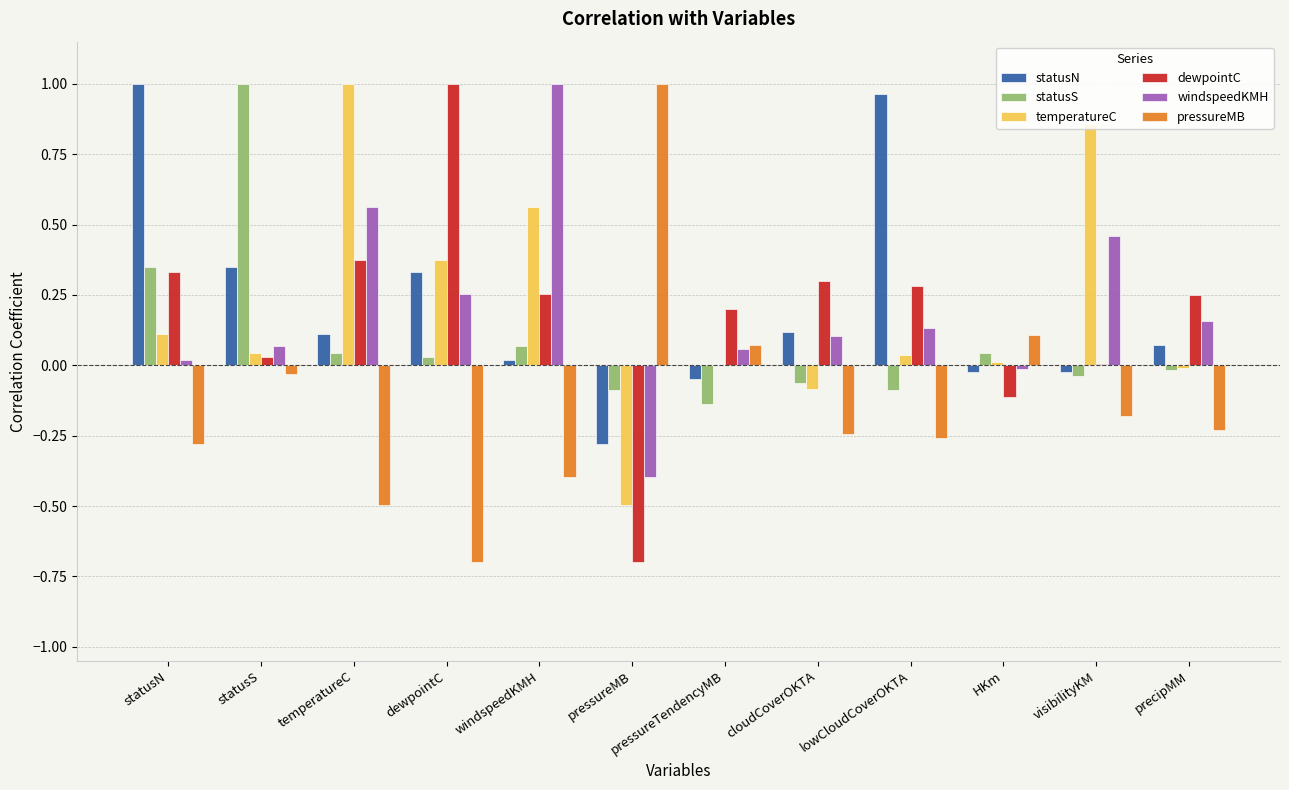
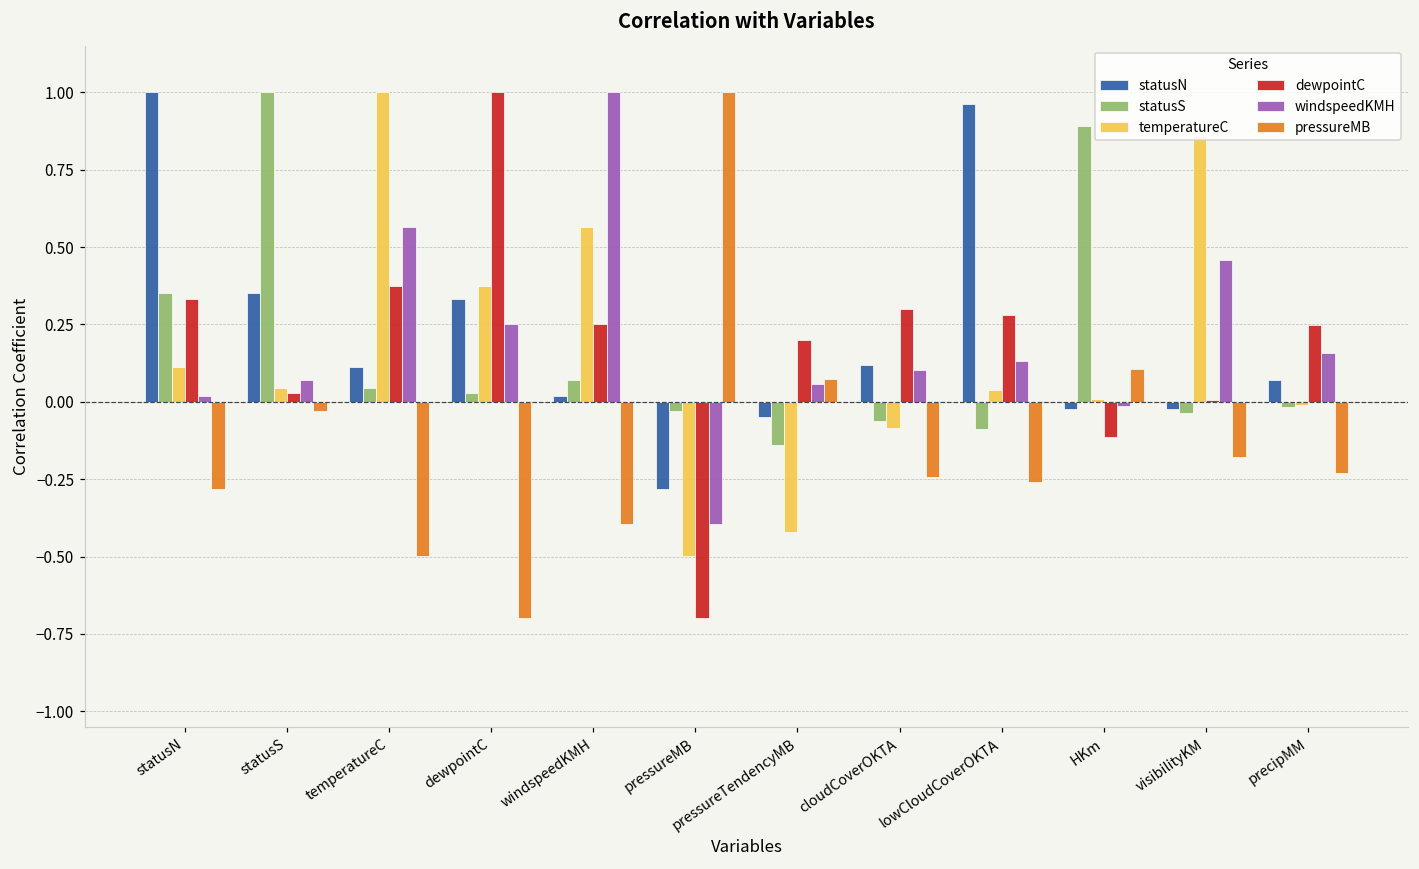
statusS, pressureMB: -0.09 -> -0.03
temperatureC, pressureTendencyMB: 0.00 -> -0.42
statusS, HKm: 0.04 -> 0.89
